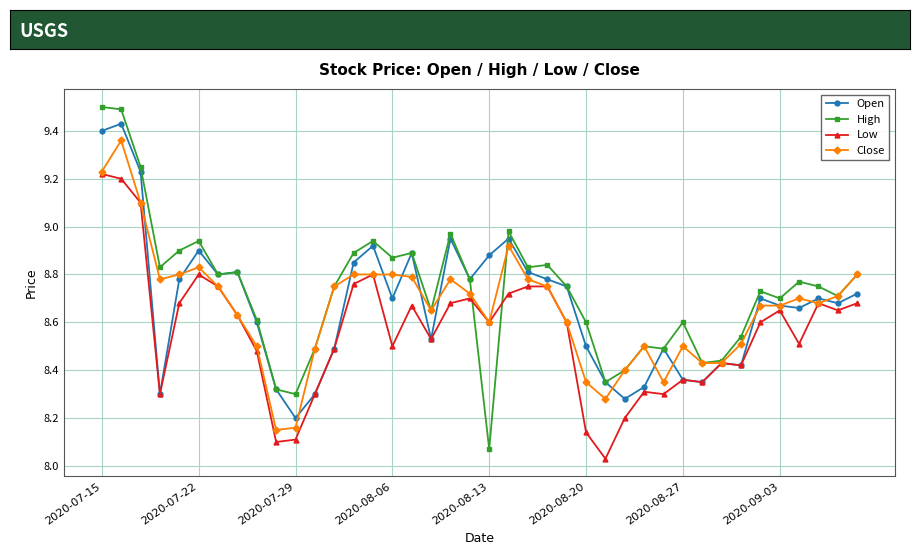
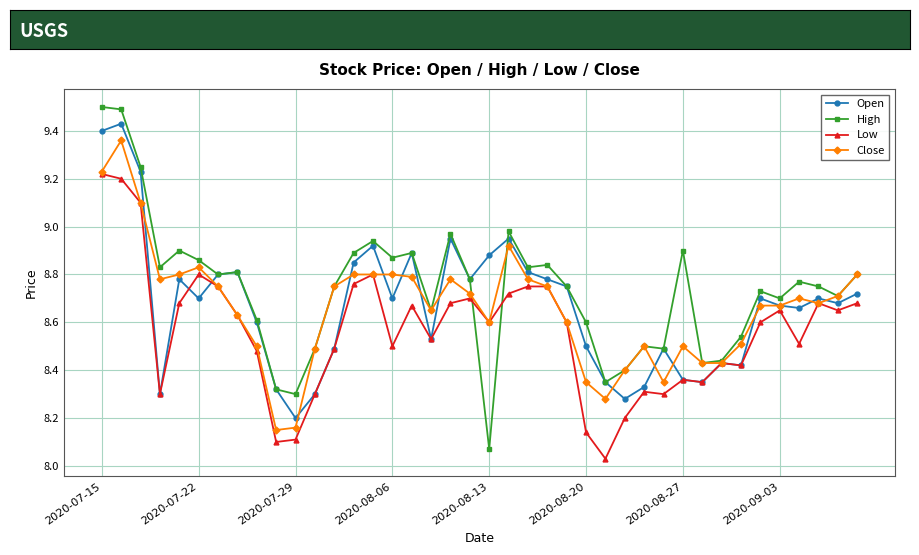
Open, 2020-07-22: 8.9 -> 8.7
High, 2020-07-22: 8.94 -> 8.86
High, 2020-08-27: 8.6 -> 8.9
